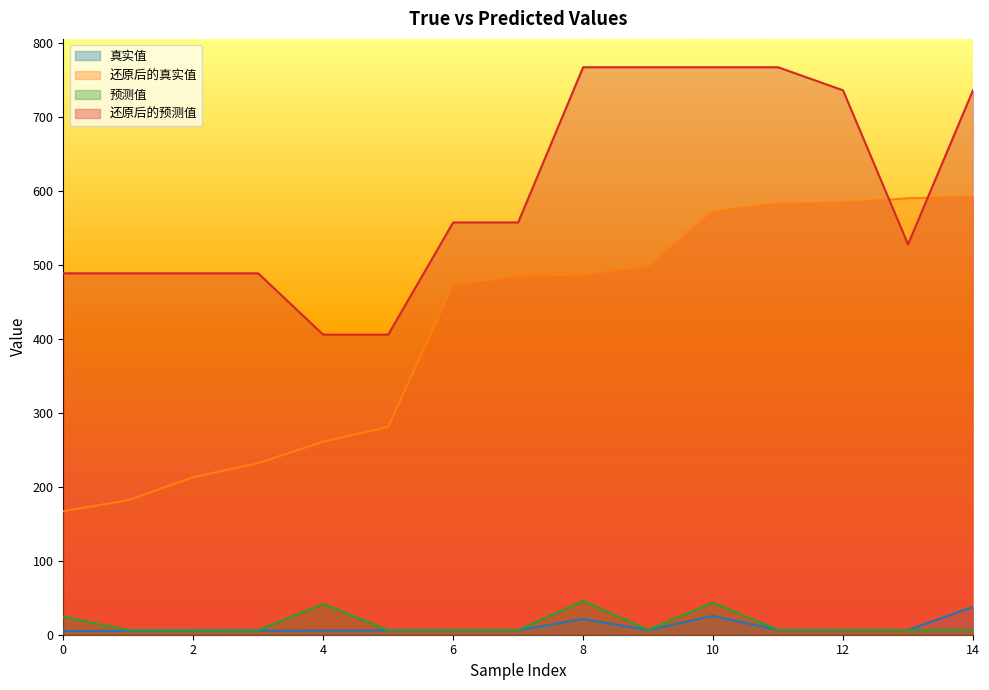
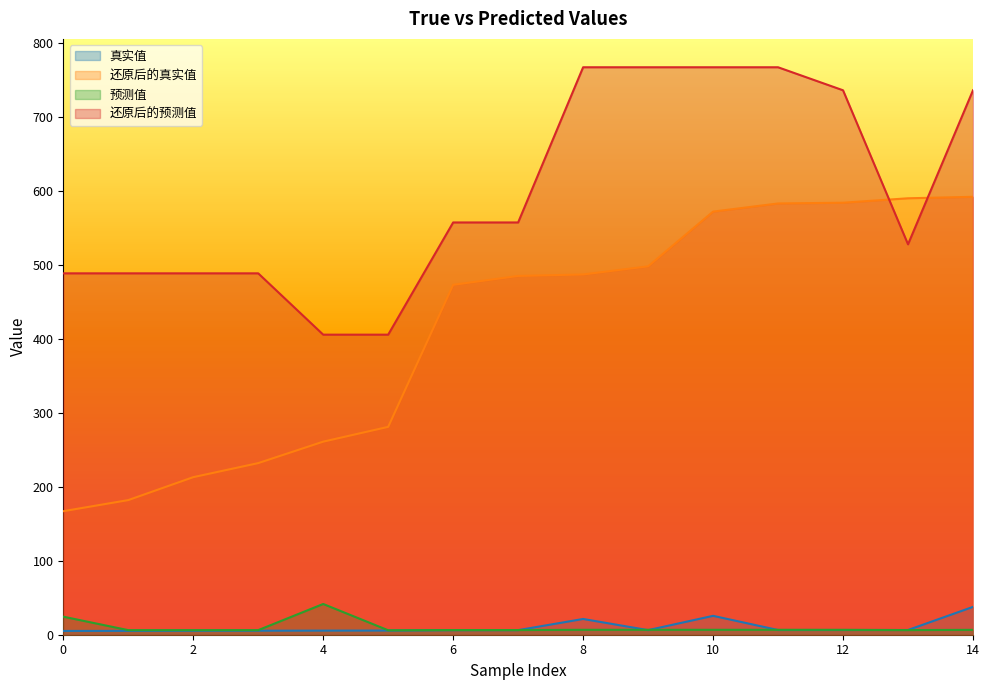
预测值, 8: 50 -> 10
预测值, 10: 40 -> 10
